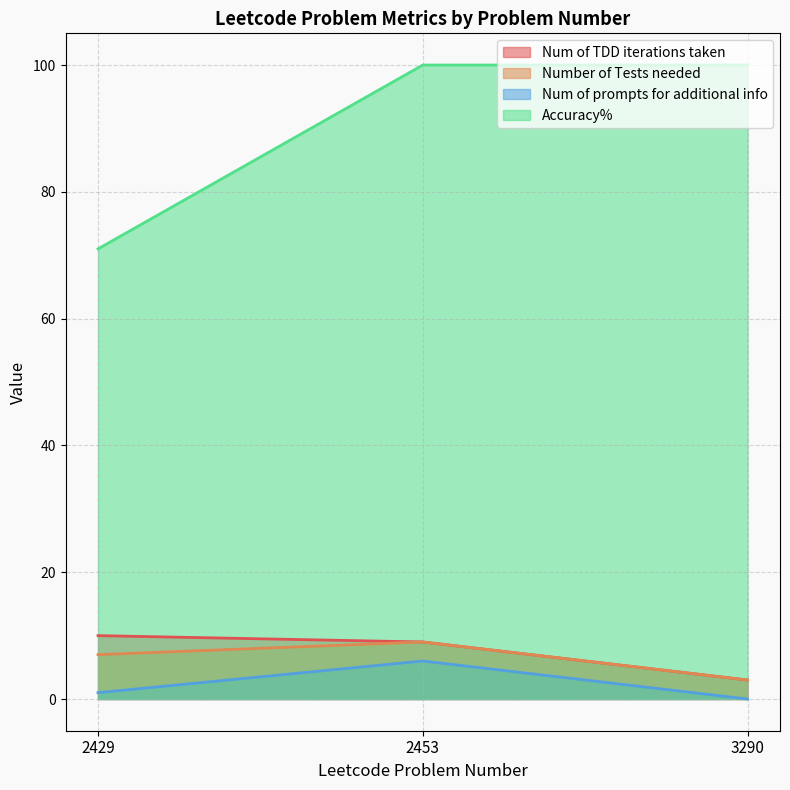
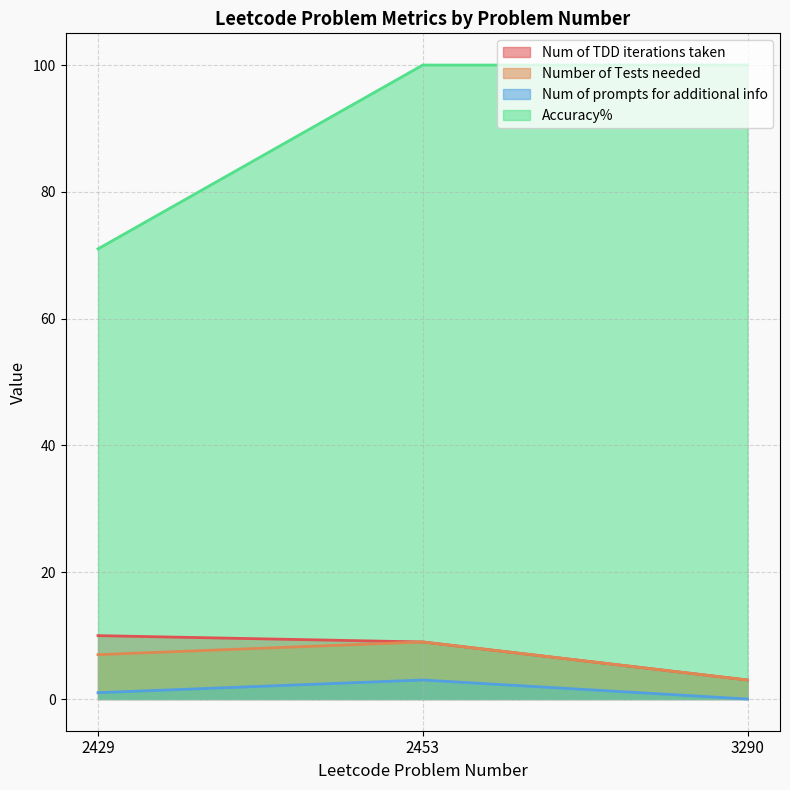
Num of prompts for additional info, 2453: 6 -> 3
